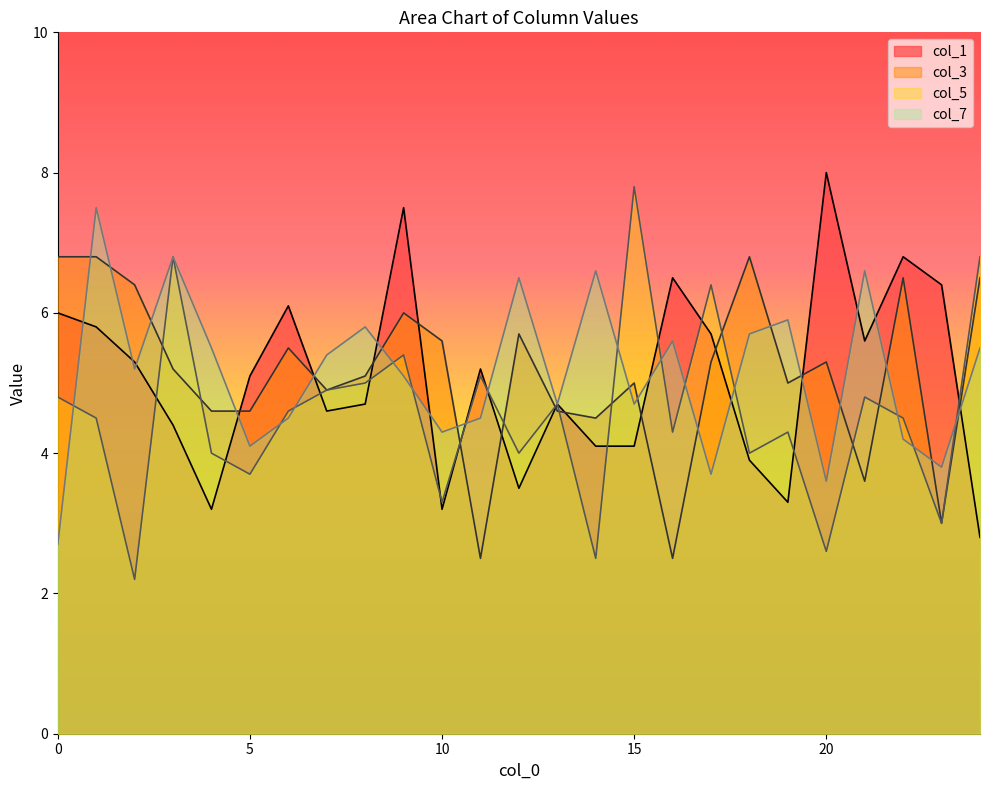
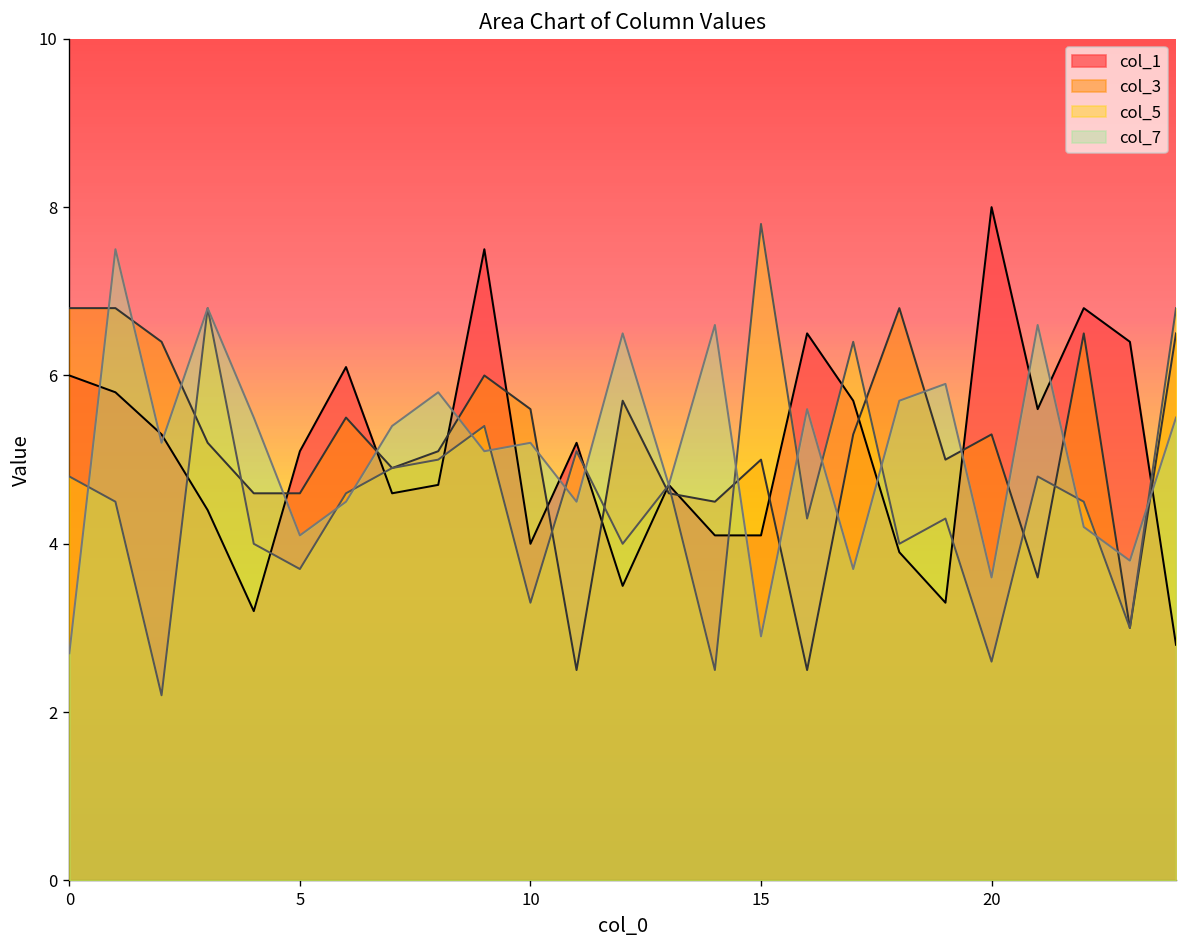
col_1, 10: 3.2 -> 4.0
col_7, 10: 4.3 -> 5.2
col_7, 15: 4.7 -> 2.9
